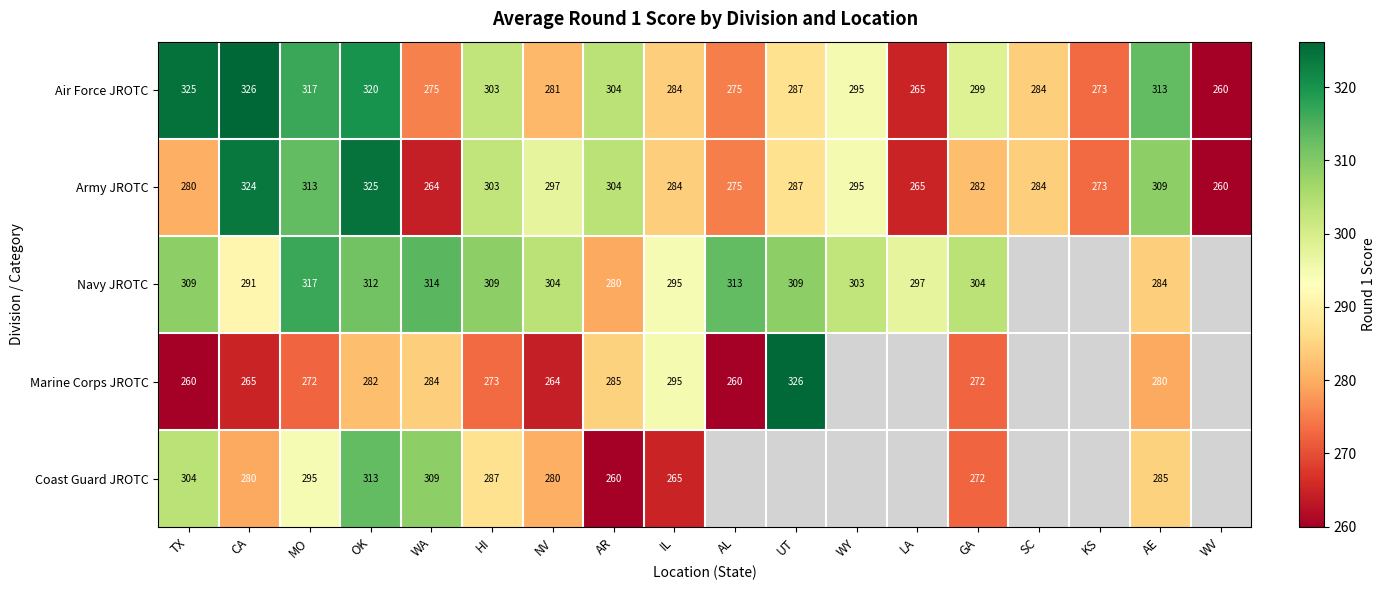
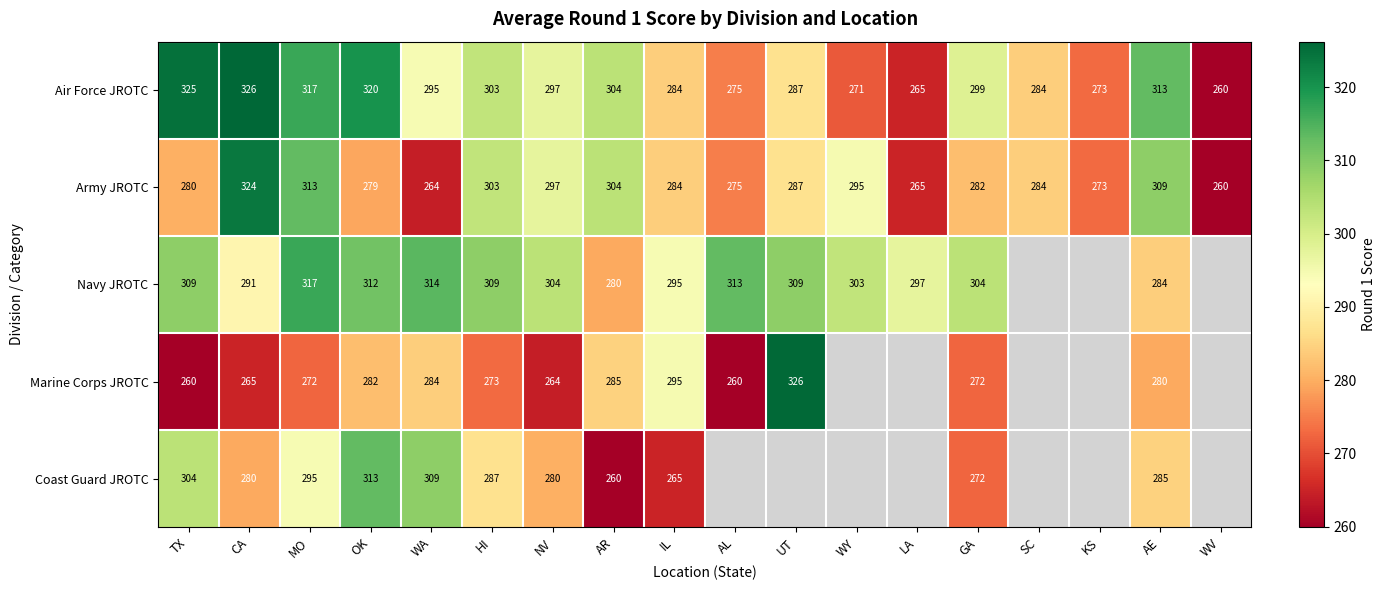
Air Force JROTC, WA: 275 -> 295
Air Force JROTC, NV: 281 -> 297
Air Force JROTC, WY: 295 -> 271
Army JROTC, OK: 325 -> 279
